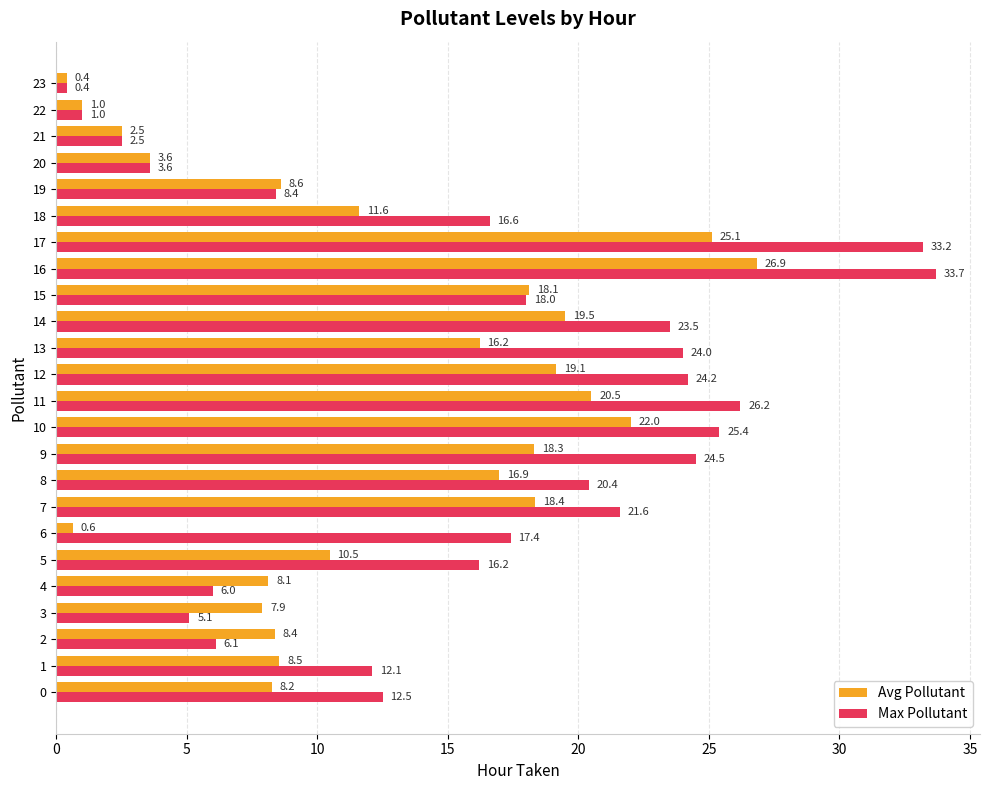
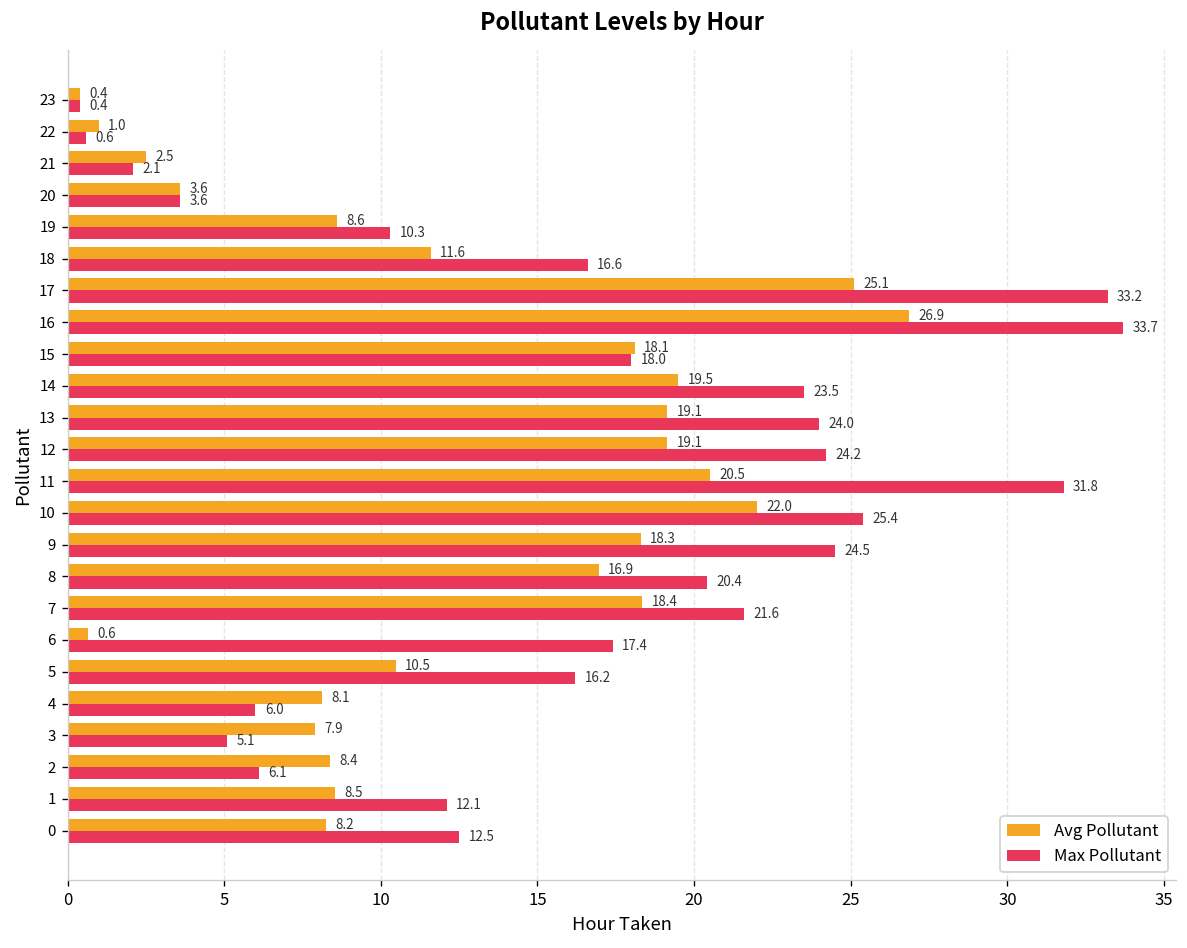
Max Pollutant, 22: 1.0 -> 0.6
Max Pollutant, 21: 2.5 -> 2.1
Max Pollutant, 19: 8.4 -> 10.3
Avg Pollutant, 13: 16.2 -> 19.1
Max Pollutant, 11: 26.2 -> 31.8
